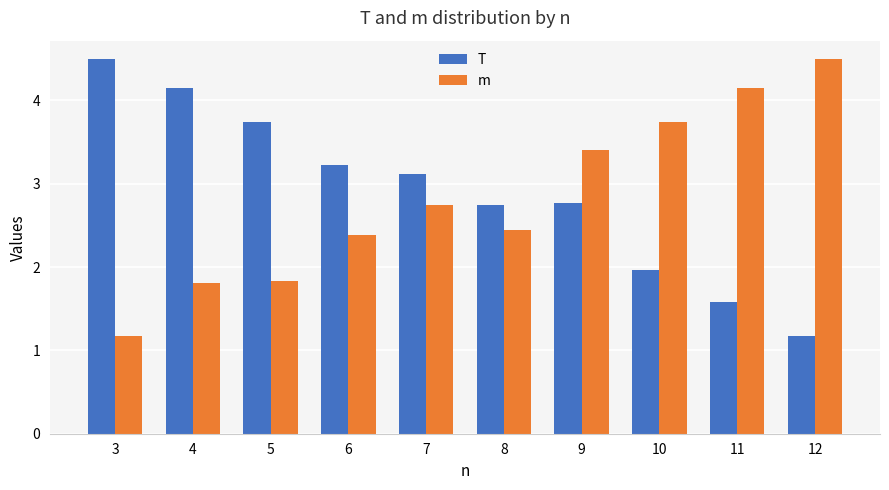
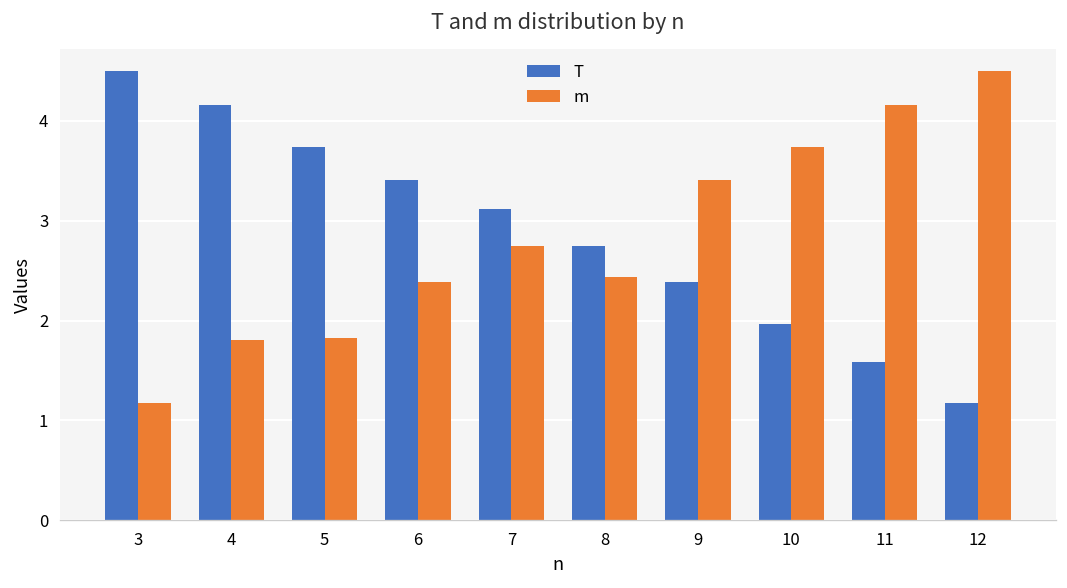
T, 6: 3.2 -> 3.4
T, 9: 2.8 -> 2.4
